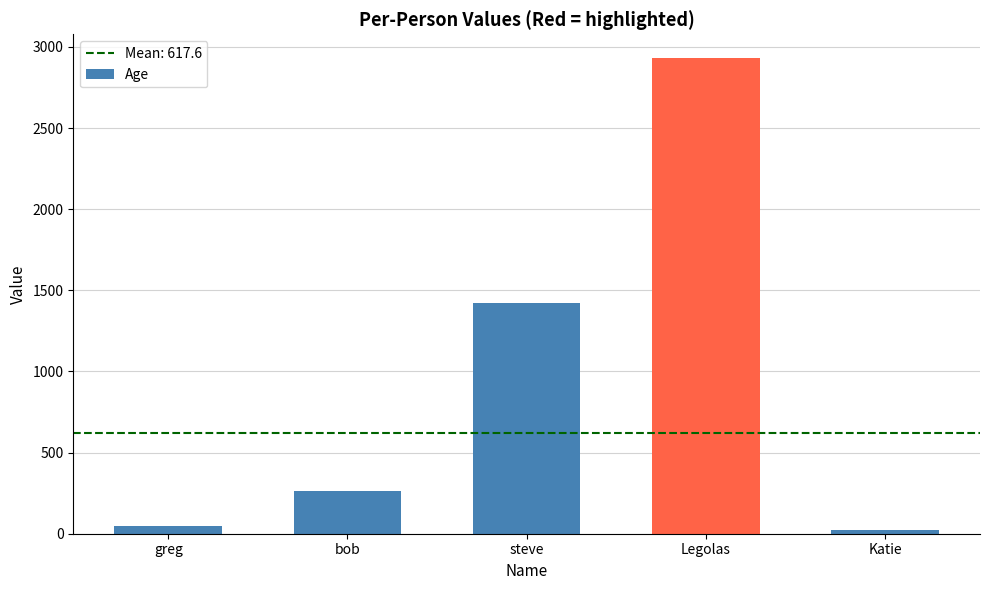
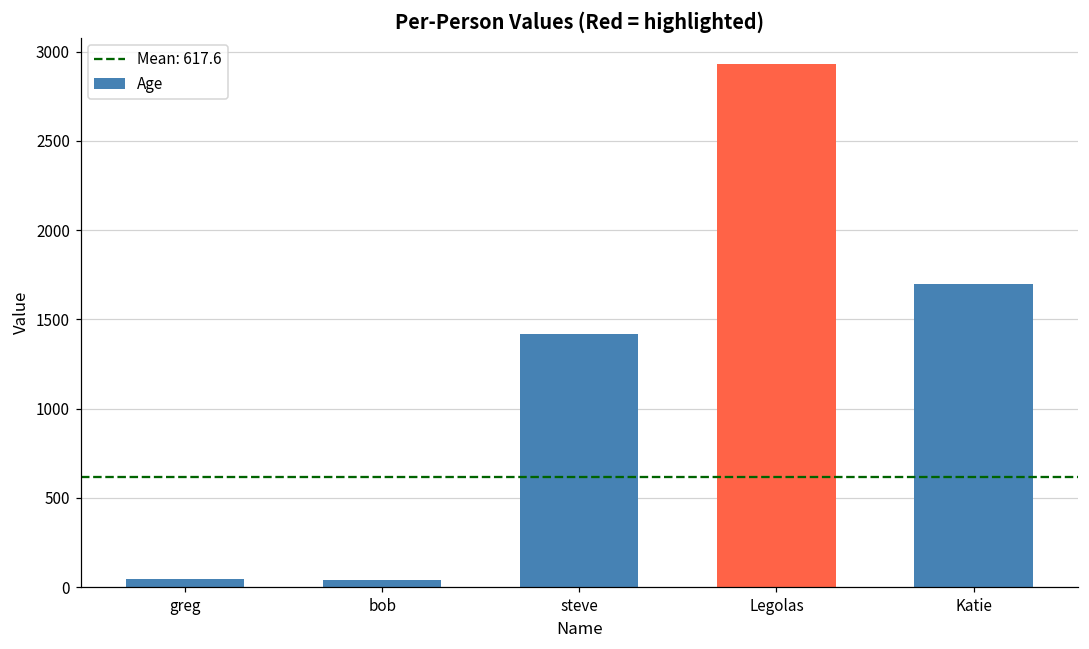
bob: 260 -> 40
Katie: 20 -> 1700
